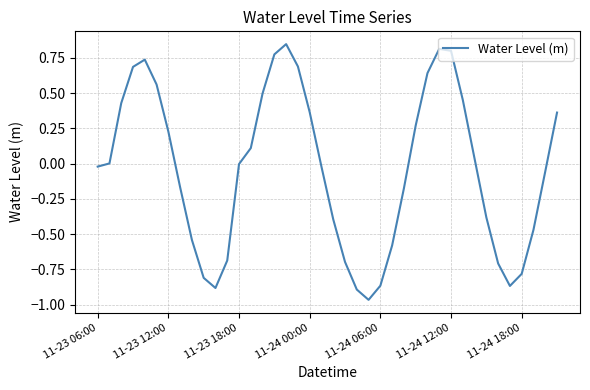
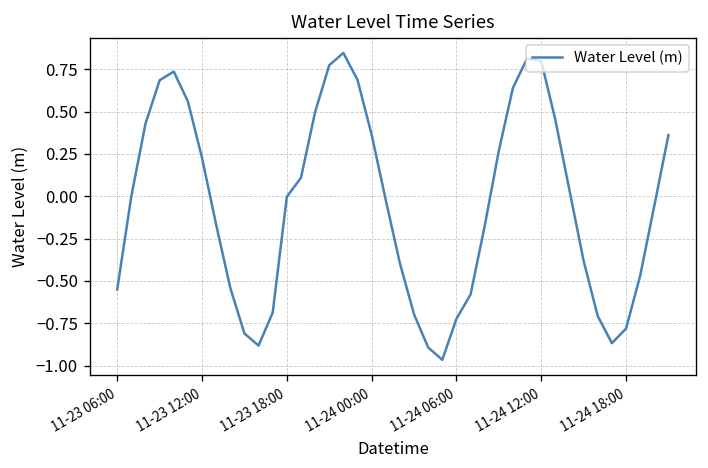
11-23 06:00: -0.02 -> -0.55
11-24 06:00: -0.87 -> -0.72
